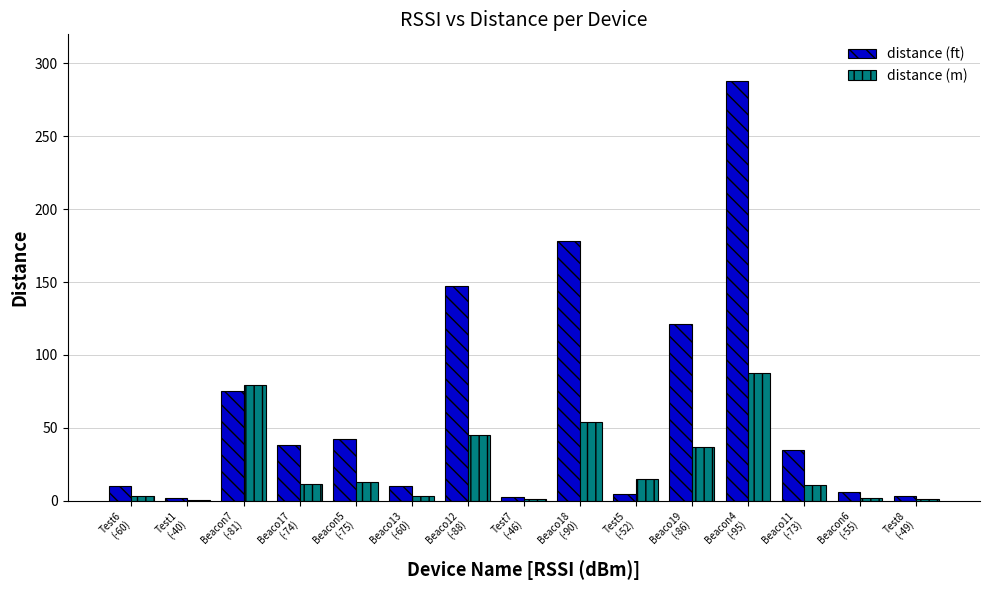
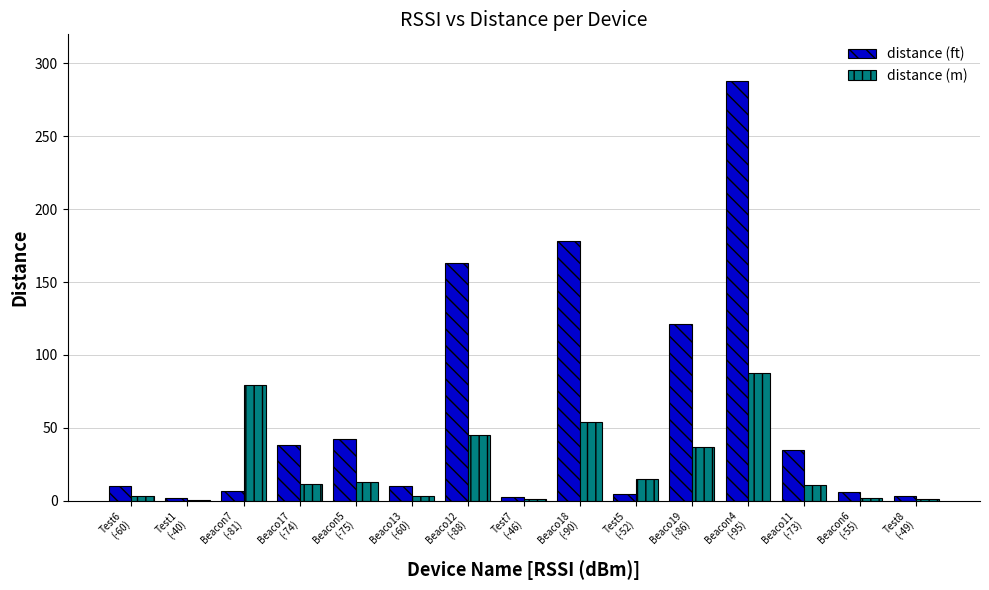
distance (ft), Beacon7 (-81): 75 -> 7
distance (ft), Beaco12 (-88): 147 -> 163
